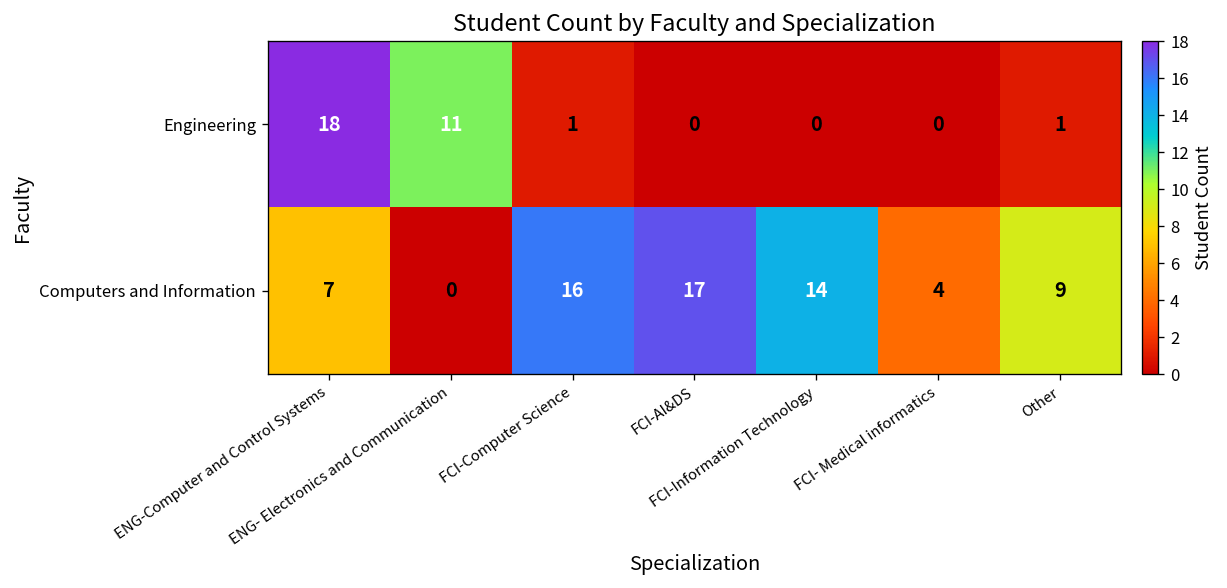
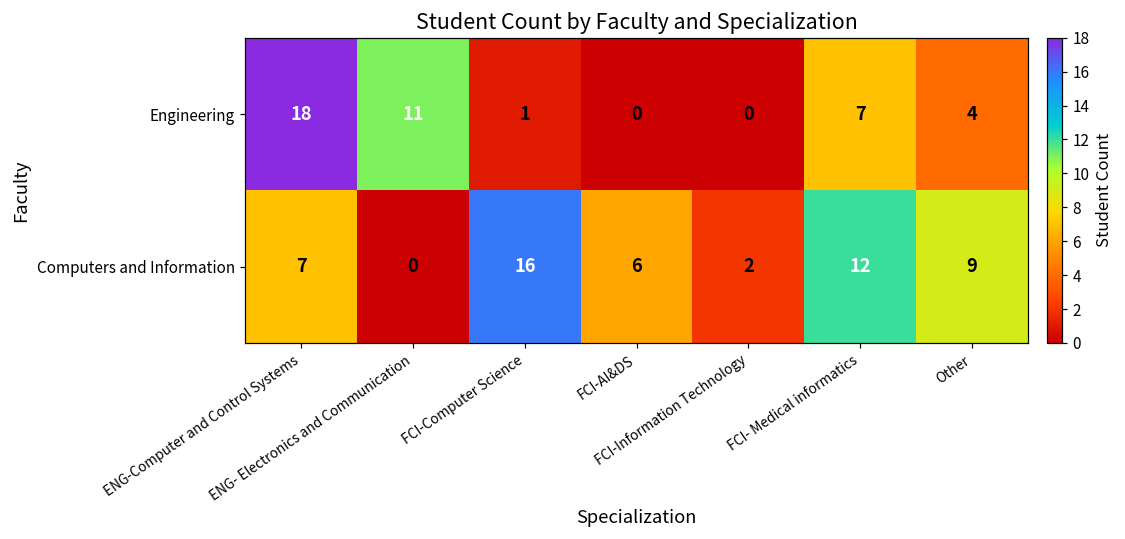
Engineering, FCI- Medical informatics: 0 -> 7
Engineering, Other: 1 -> 4
Computers and Information, FCI-AI&DS: 17 -> 6
Computers and Information, FCI-Information Technology: 14 -> 2
Computers and Information, FCI- Medical informatics: 4 -> 12
